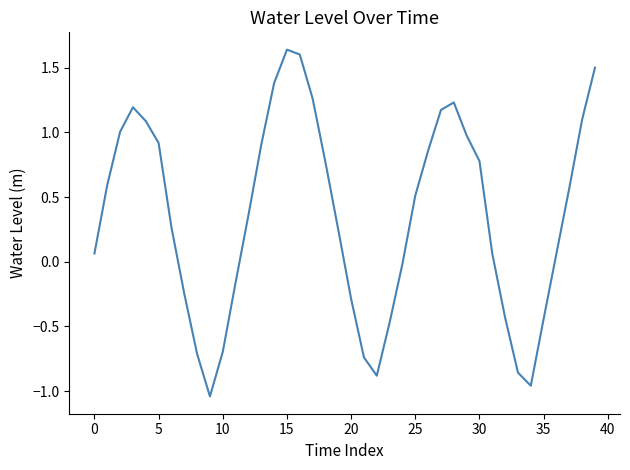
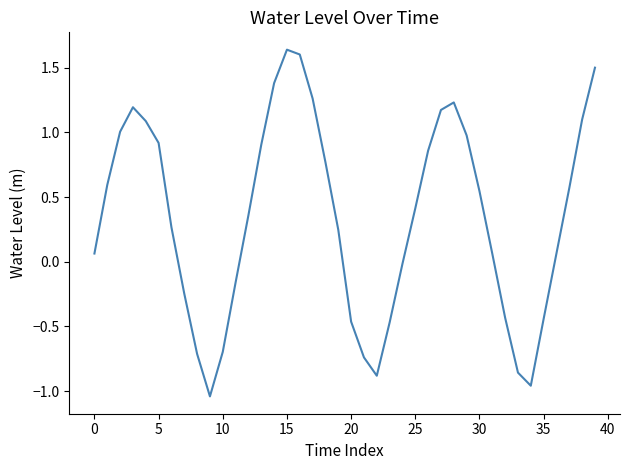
20: -0.29 -> -0.46
25: 0.51 -> 0.41
30: 0.78 -> 0.55
